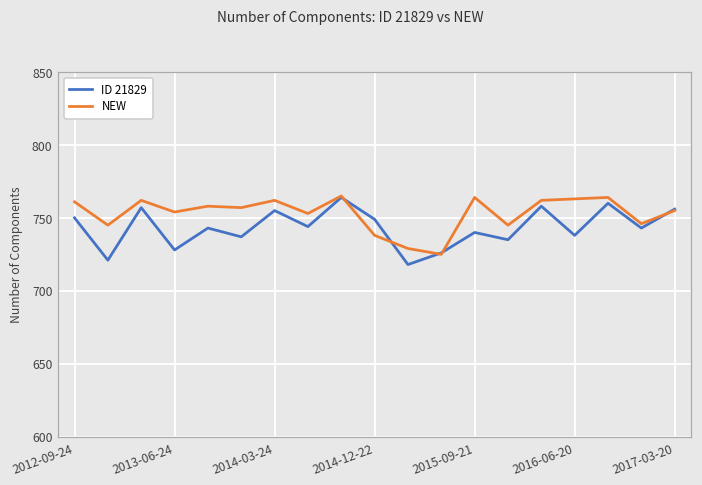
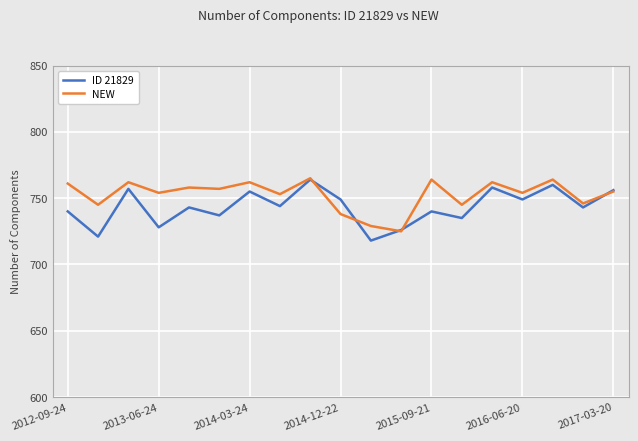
ID 21829, 2012-09-24: 750 -> 740
ID 21829, 2016-06-20: 738 -> 749
NEW, 2016-06-20: 763 -> 754
